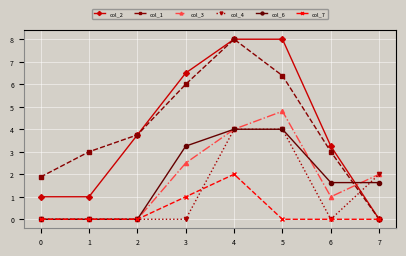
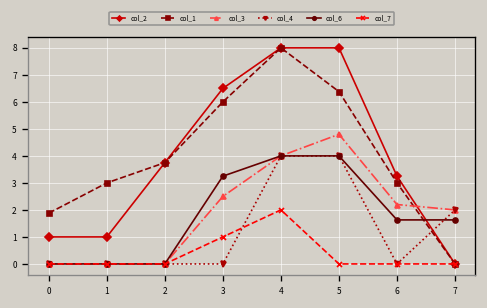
col_3, 6: 1.0 -> 2.2
